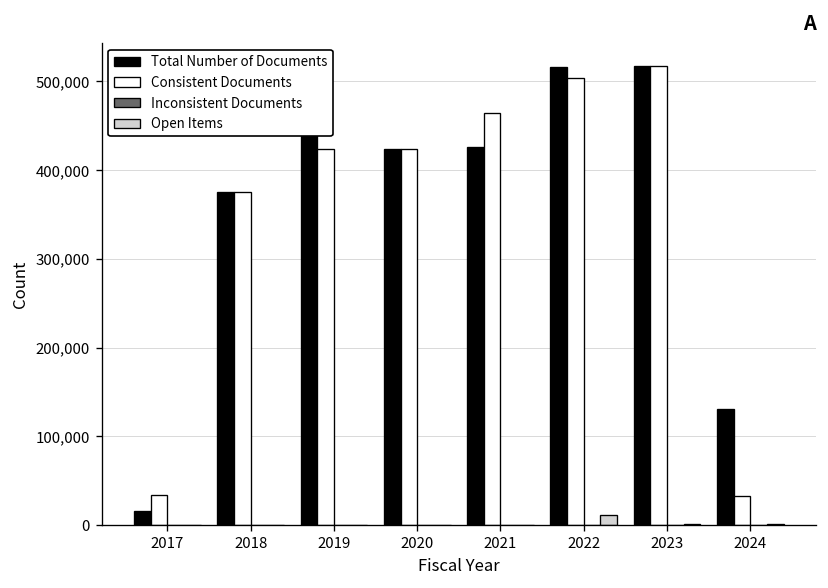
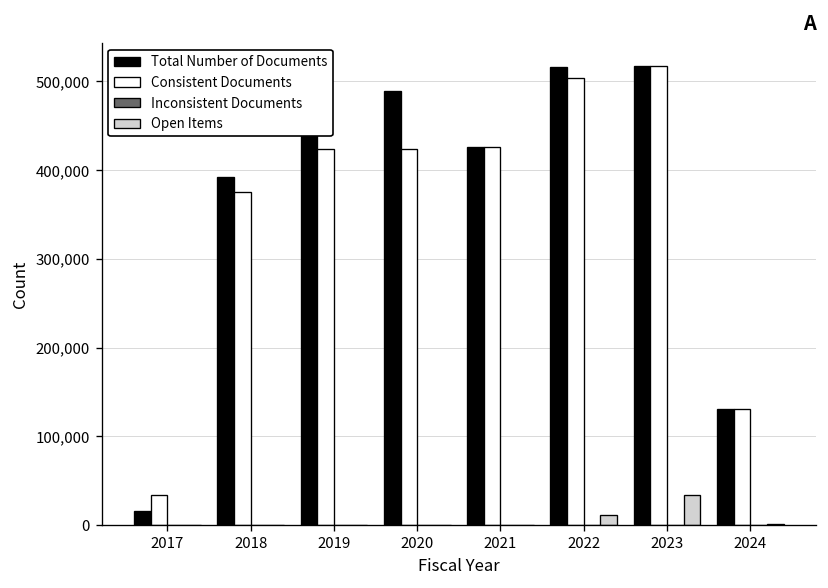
Total Number of Documents, 2018: 380,000 -> 390,000
Total Number of Documents, 2020: 420,000 -> 490,000
Consistent Documents, 2021: 460,000 -> 430,000
Open Items, 2023: 0 -> 30,000
Consistent Documents, 2024: 30,000 -> 130,000
